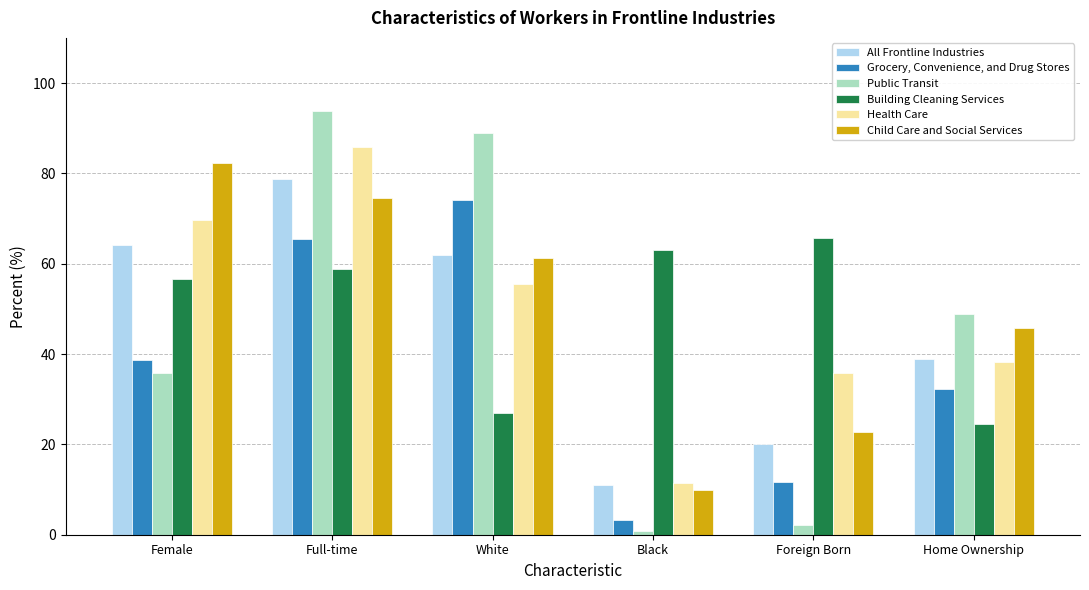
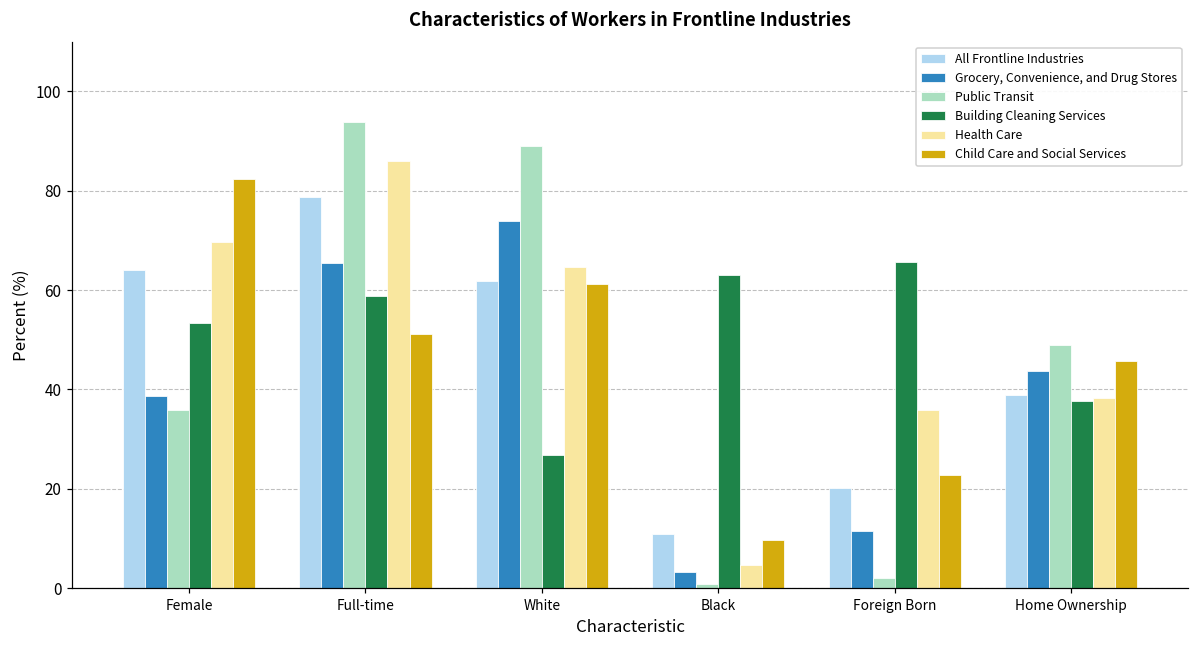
Building Cleaning Services, Female: 57 -> 53
Child Care and Social Services, Full-time: 75 -> 51
Health Care, White: 56 -> 65
Health Care, Black: 12 -> 5
Grocery, Convenience, and Drug Stores, Home Ownership: 32 -> 44
Building Cleaning Services, Home Ownership: 25 -> 38
